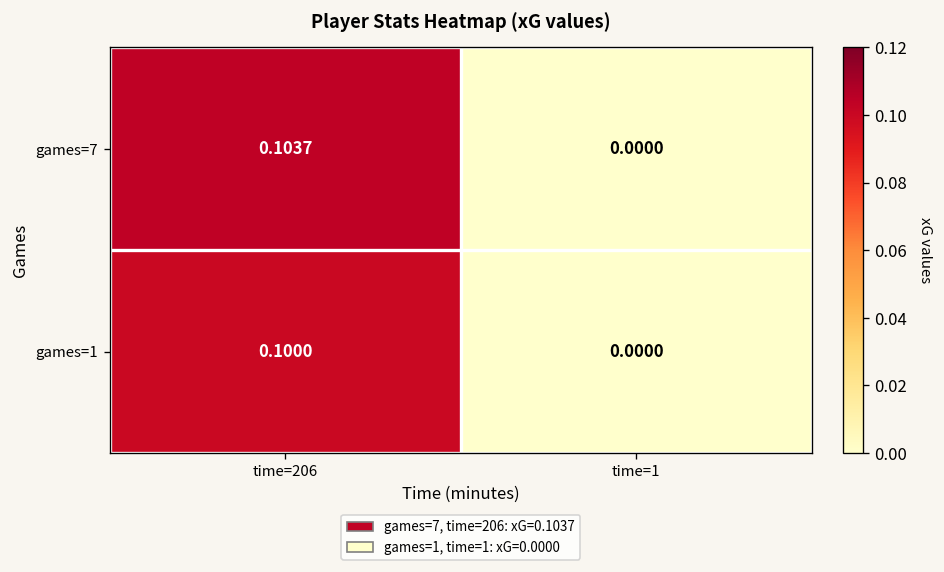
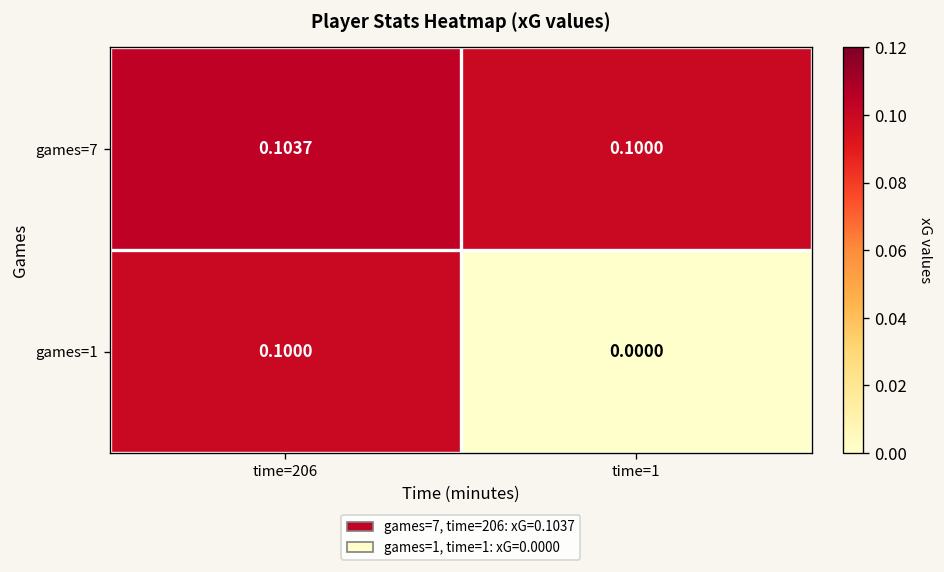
games=7, time=1: 0.0000 -> 0.1000
